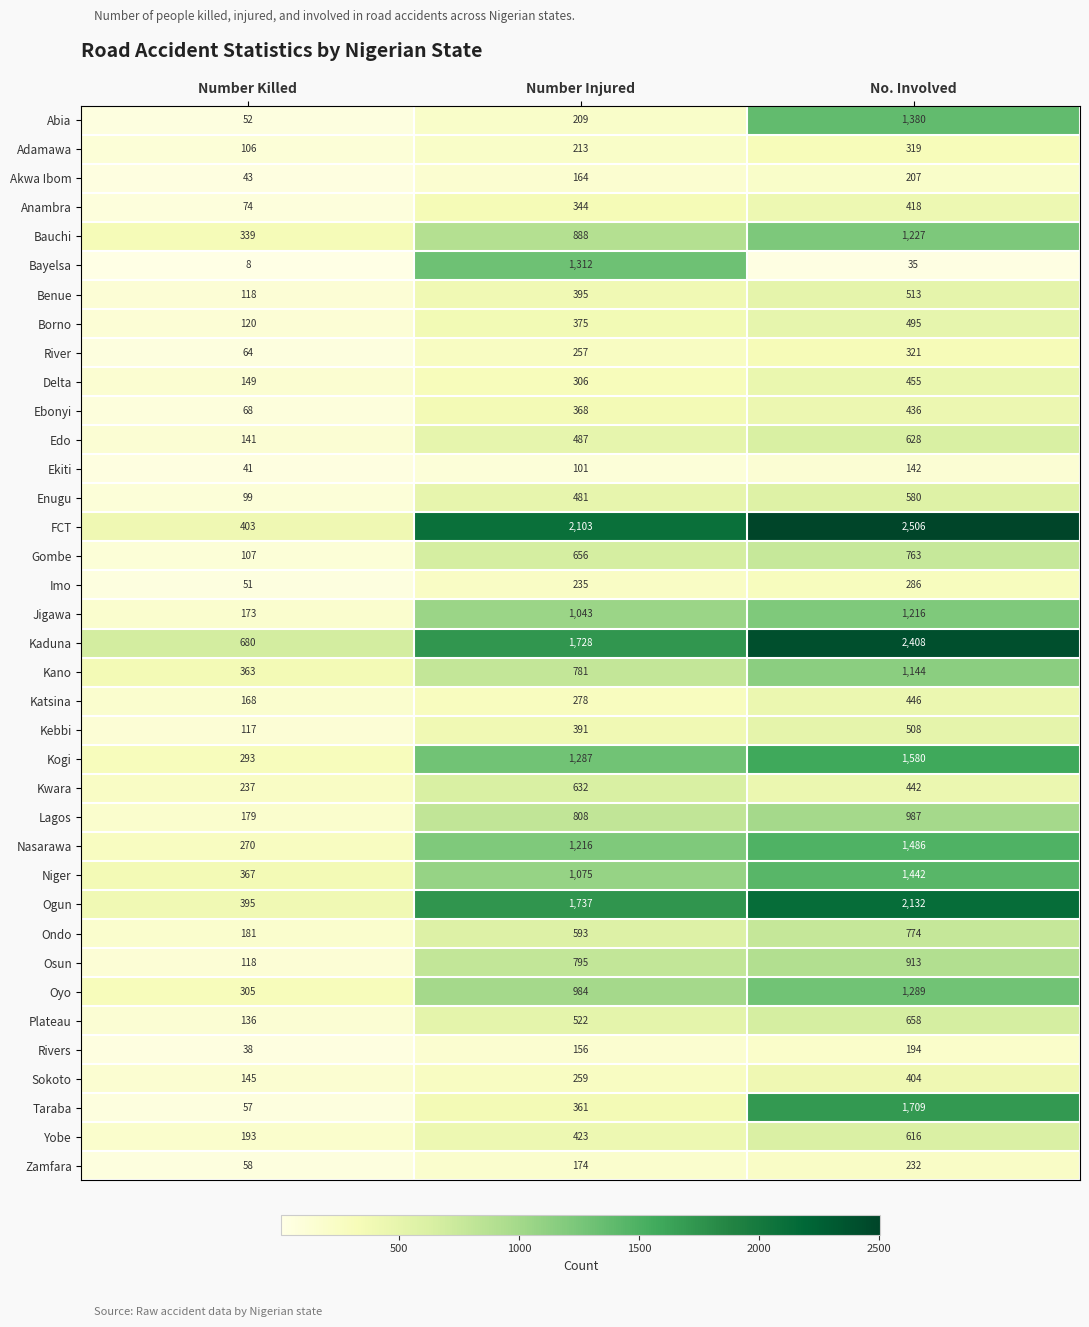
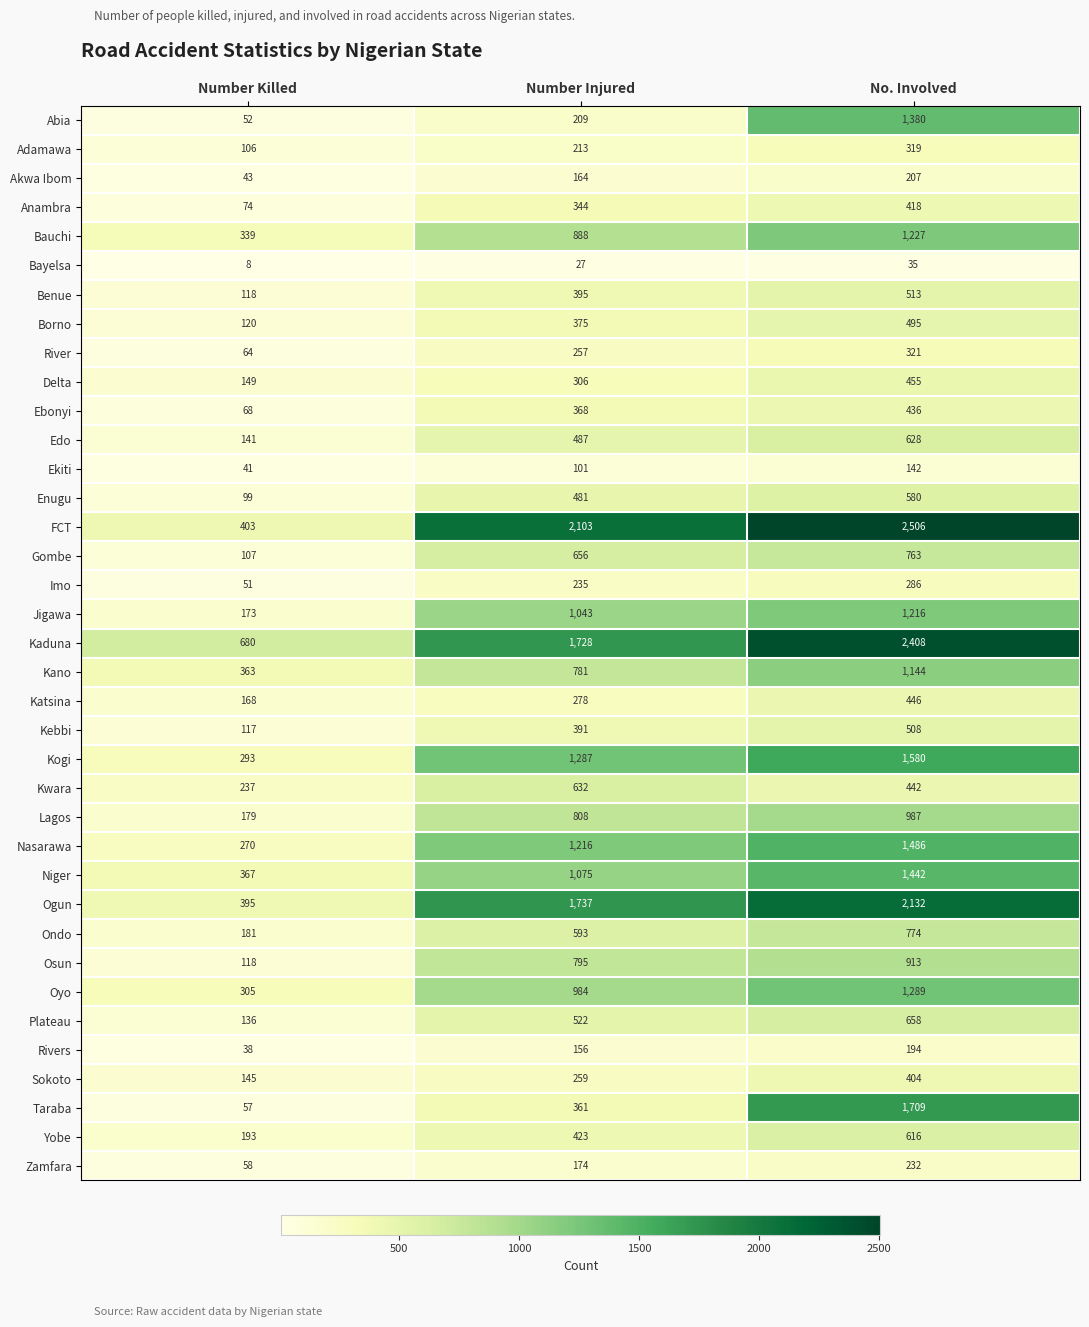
Bayelsa, Number Injured: 1,312 -> 27
